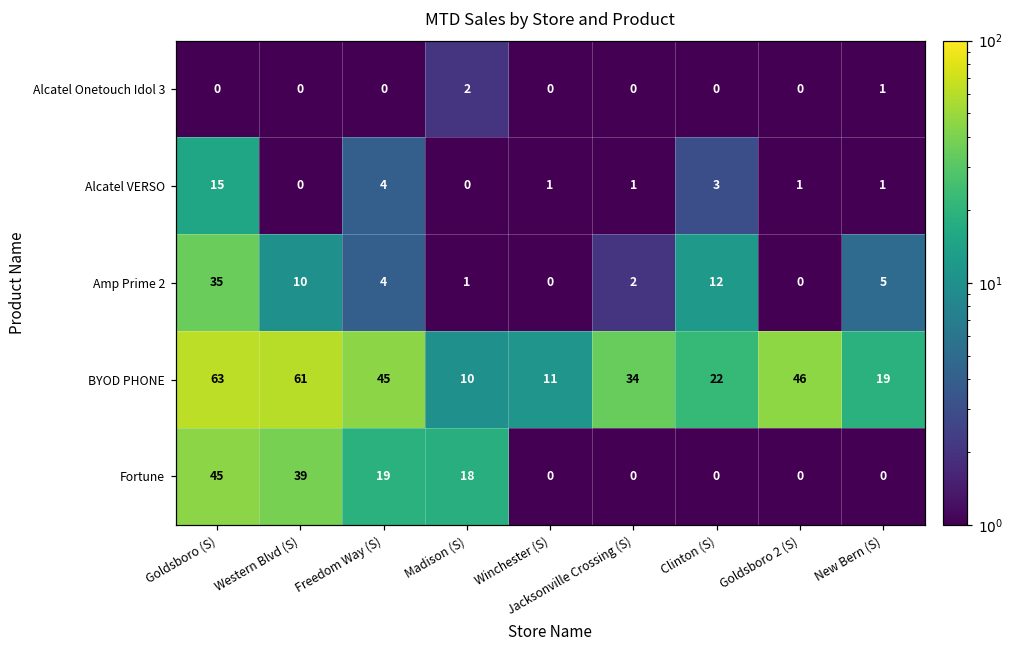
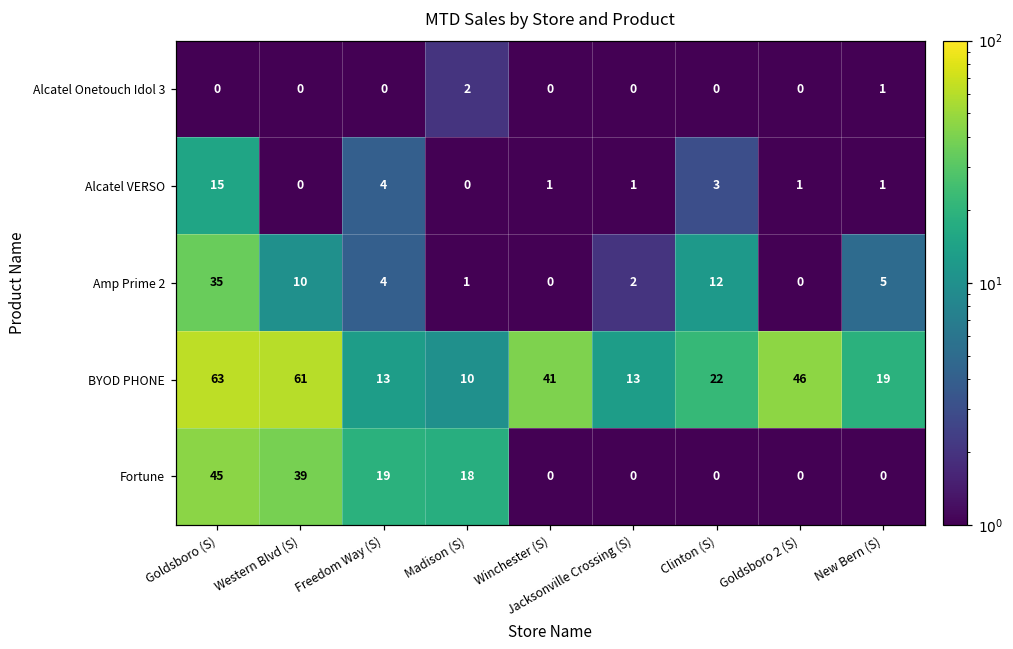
BYOD PHONE, Freedom Way (S): 45 -> 13
BYOD PHONE, Winchester (S): 11 -> 41
BYOD PHONE, Jacksonville Crossing (S): 34 -> 13
